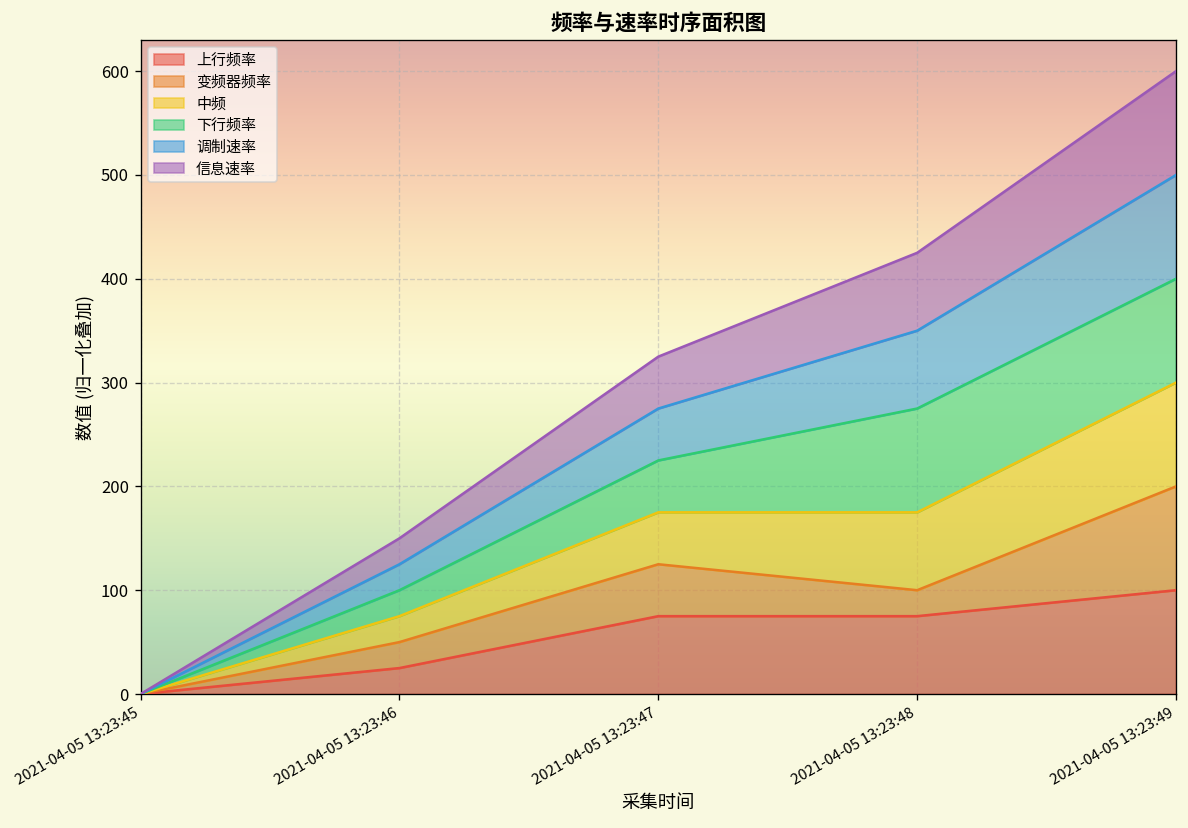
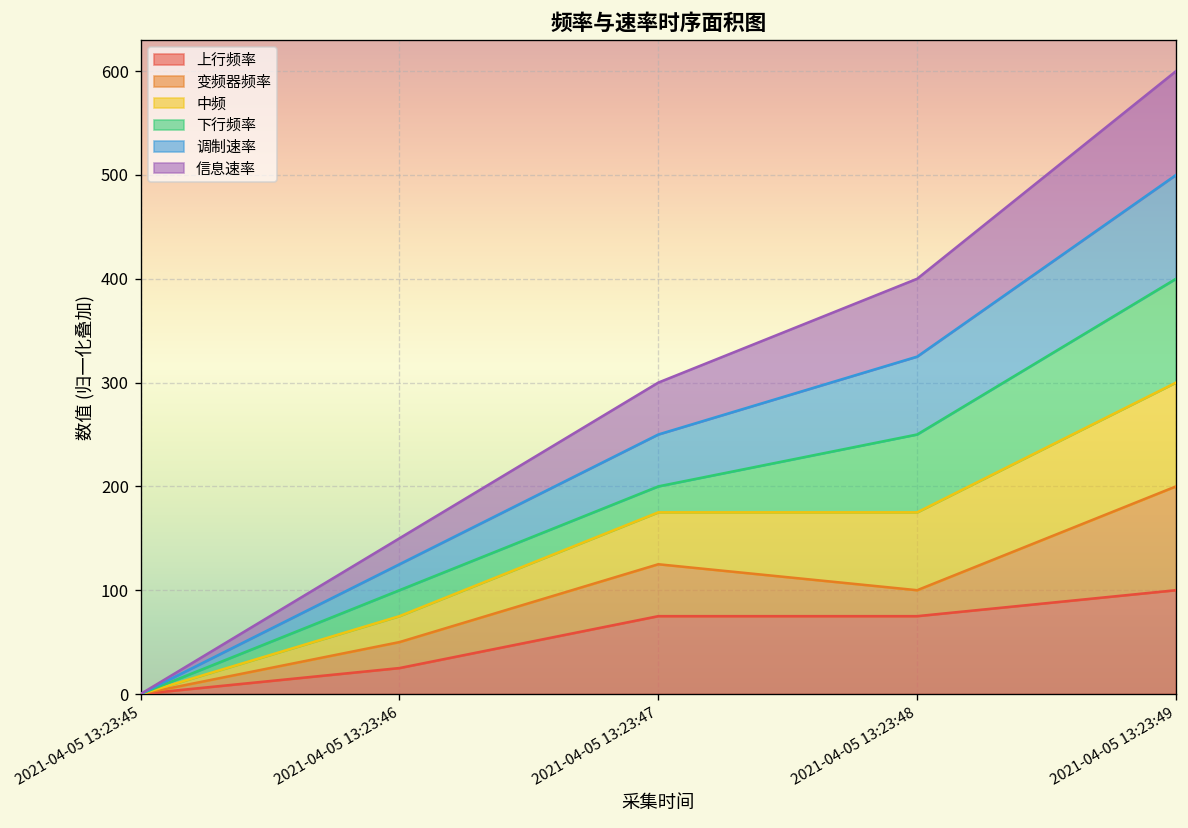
下行频率, 2021-04-05 13:23:47: 50 -> 30
下行频率, 2021-04-05 13:23:48: 100 -> 80
